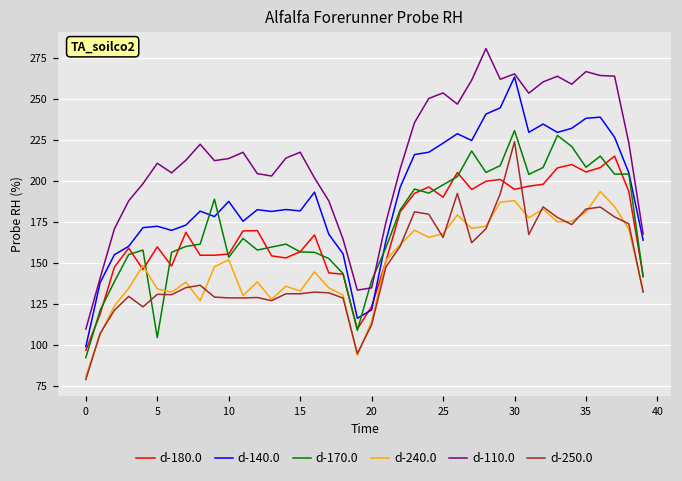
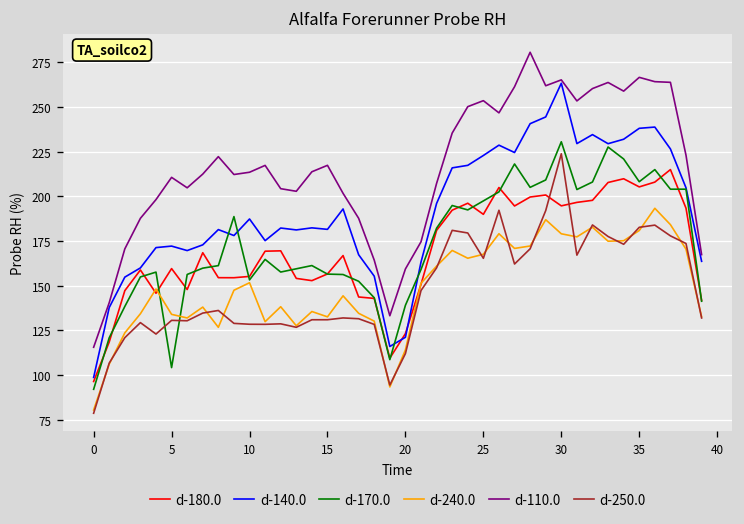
d-110.0, 0: 109 -> 116
d-110.0, 20: 135 -> 159
d-240.0, 30: 188 -> 179
